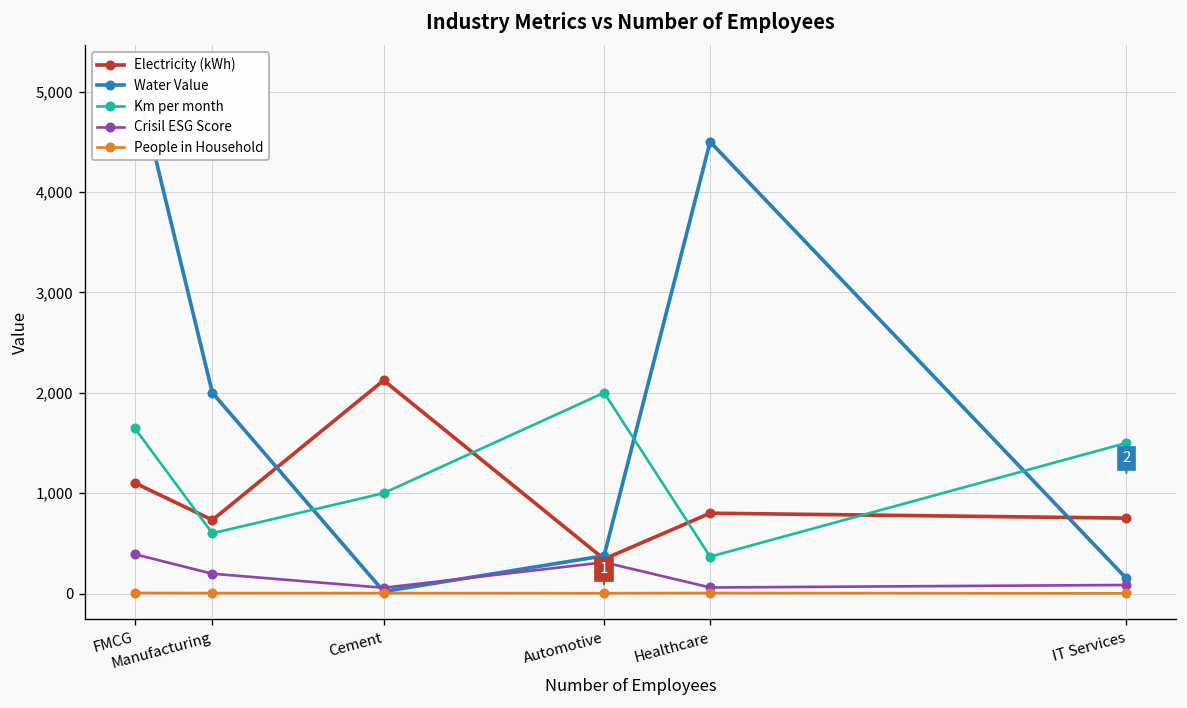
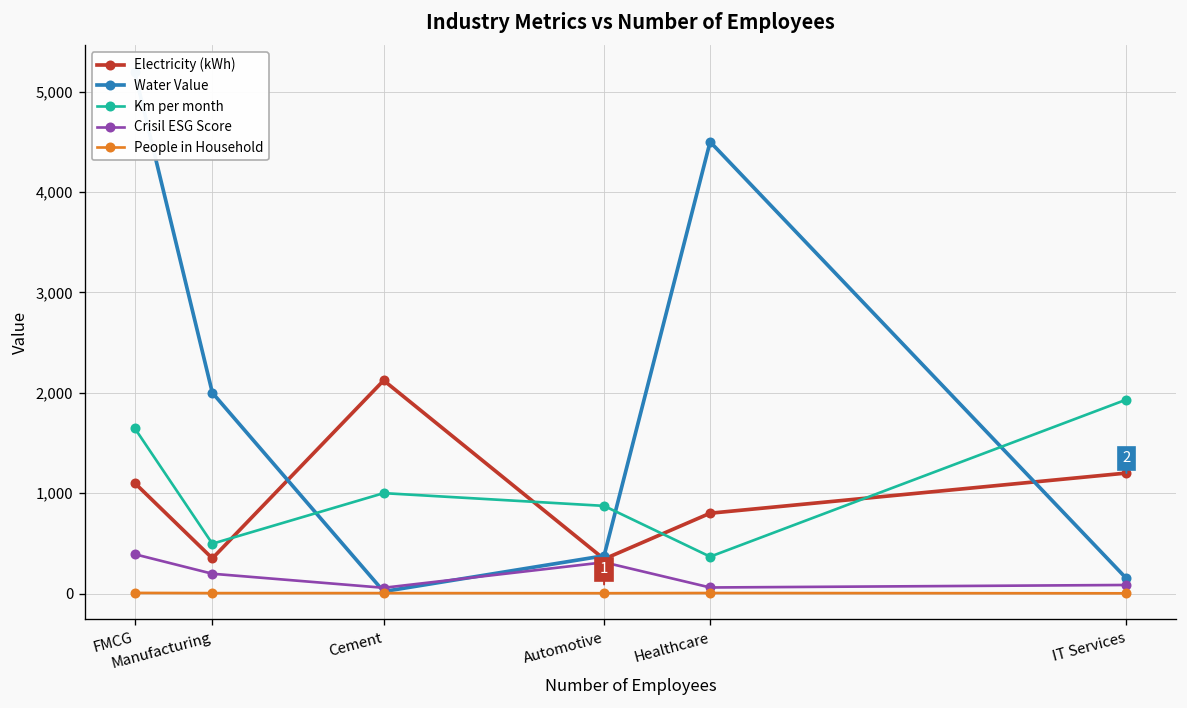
Electricity (kWh), Manufacturing: 700 -> 400
Km per month, Manufacturing: 600 -> 500
Km per month, Automotive: 2,000 -> 900
Electricity (kWh), IT Services: 800 -> 1,200
Km per month, IT Services: 1,500 -> 1,900
